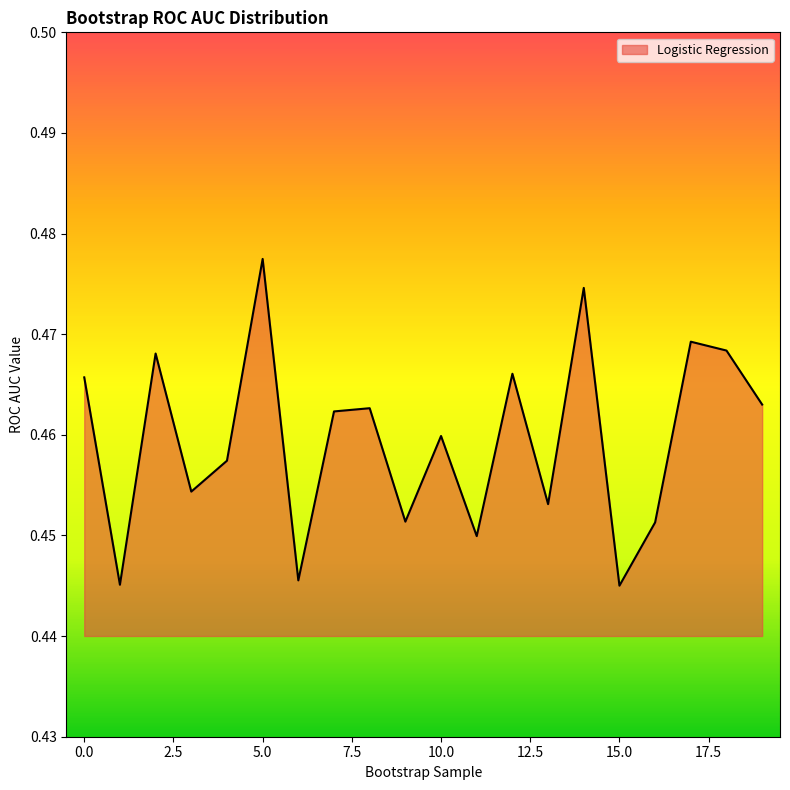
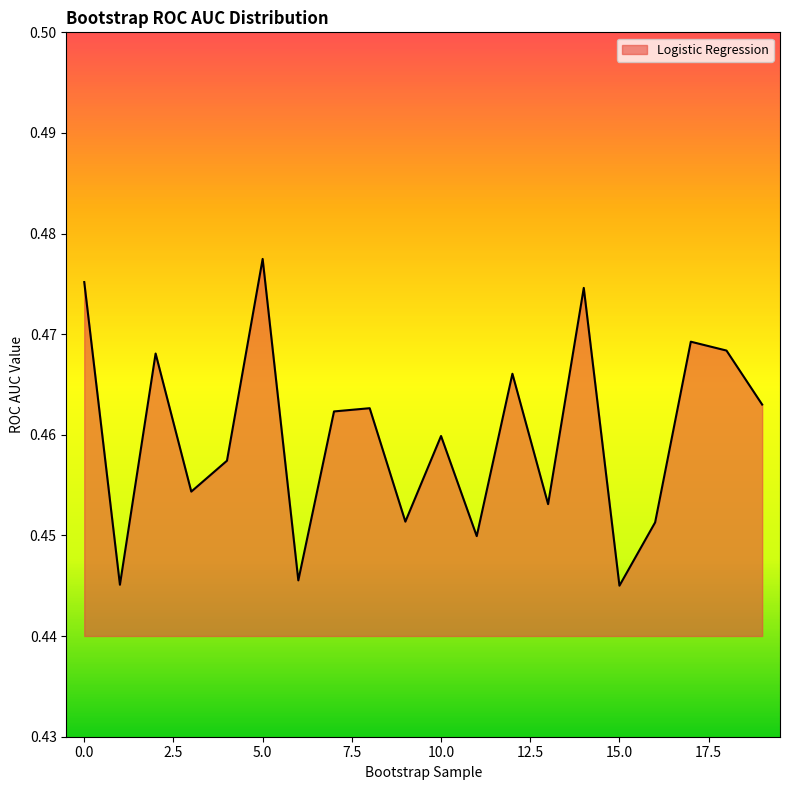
0.0: 0.4657 -> 0.4752
